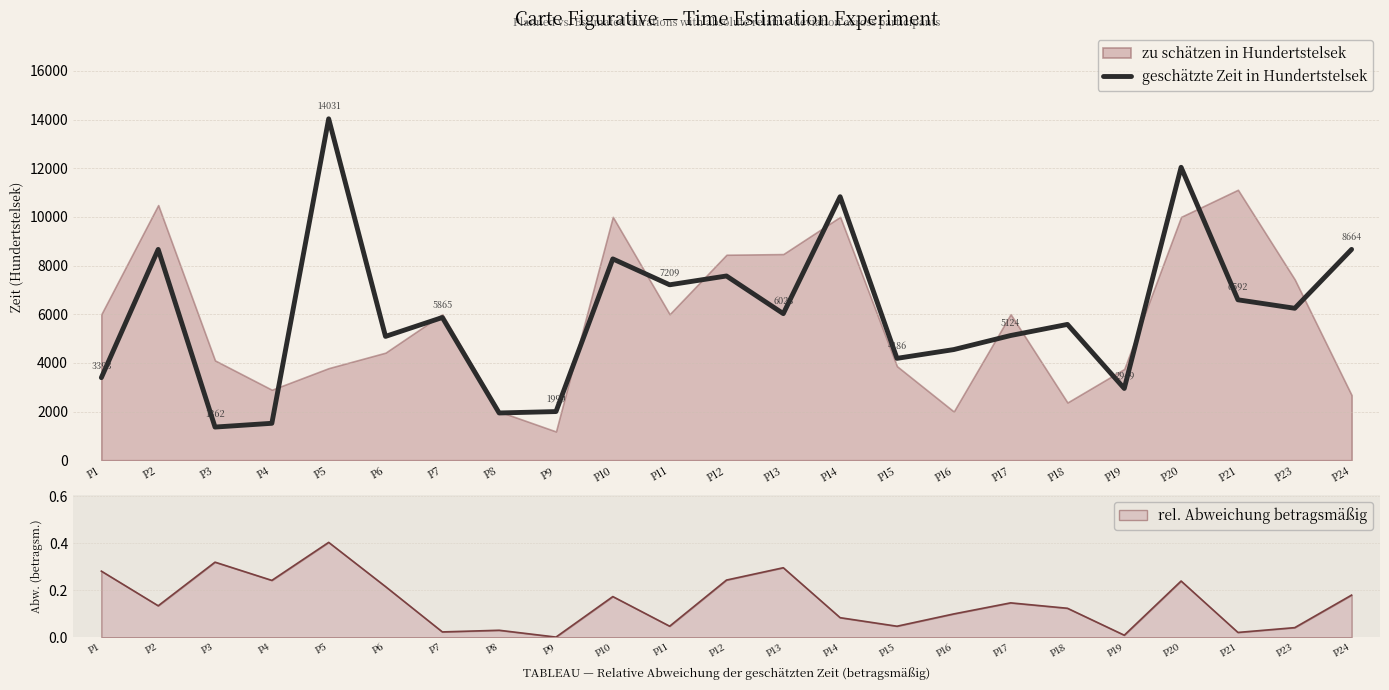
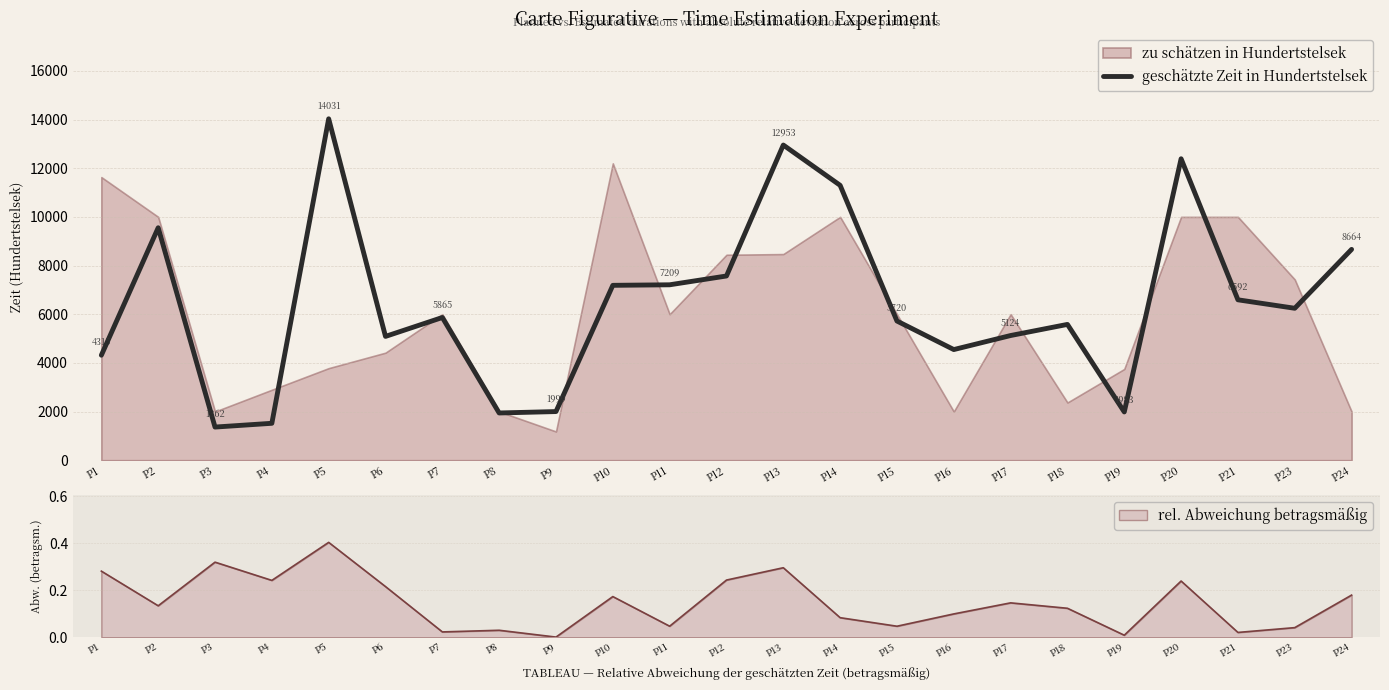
Carte Figurative — Time Estimation Experiment, geschätzte Zeit in Hundertstelsek, P1: 3393 -> 4315
Carte Figurative — Time Estimation Experiment, zu schätzen in Hundertstelsek, P1: 6000 -> 11600
Carte Figurative — Time Estimation Experiment, geschätzte Zeit in Hundertstelsek, P2: 8700 -> 9600
Carte Figurative — Time Estimation Experiment, zu schätzen in Hundertstelsek, P2: 10500 -> 10000
Carte Figurative — Time Estimation Experiment, zu schätzen in Hundertstelsek, P3: 4100 -> 2000
Carte Figurative — Time Estimation Experiment, geschätzte Zeit in Hundertstelsek, P10: 8300 -> 7200
Carte Figurative — Time Estimation Experiment, zu schätzen in Hundertstelsek, P10: 10000 -> 12200
Carte Figurative — Time Estimation Experiment, geschätzte Zeit in Hundertstelsek, P13: 6023 -> 12953
Carte Figurative — Time Estimation Experiment, geschätzte Zeit in Hundertstelsek, P14: 10800 -> 11300
Carte Figurative — Time Estimation Experiment, geschätzte Zeit in Hundertstelsek, P15: 4186 -> 5720
Carte Figurative — Time Estimation Experiment, zu schätzen in Hundertstelsek, P15: 3900 -> 6000
Carte Figurative — Time Estimation Experiment, geschätzte Zeit in Hundertstelsek, P19: 2949 -> 1983
Carte Figurative — Time Estimation Experiment, geschätzte Zeit in Hundertstelsek, P20: 12000 -> 12400
Carte Figurative — Time Estimation Experiment, zu schätzen in Hundertstelsek, P21: 11100 -> 10000
Carte Figurative — Time Estimation Experiment, zu schätzen in Hundertstelsek, P24: 2700 -> 2000
